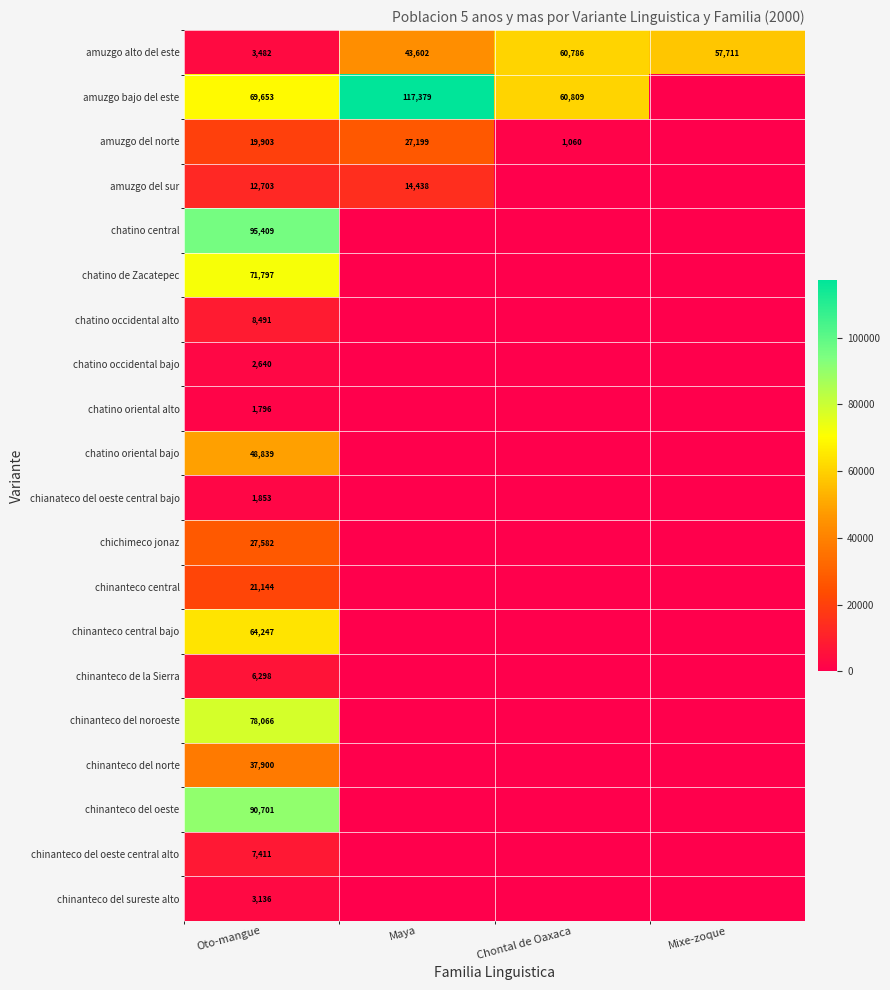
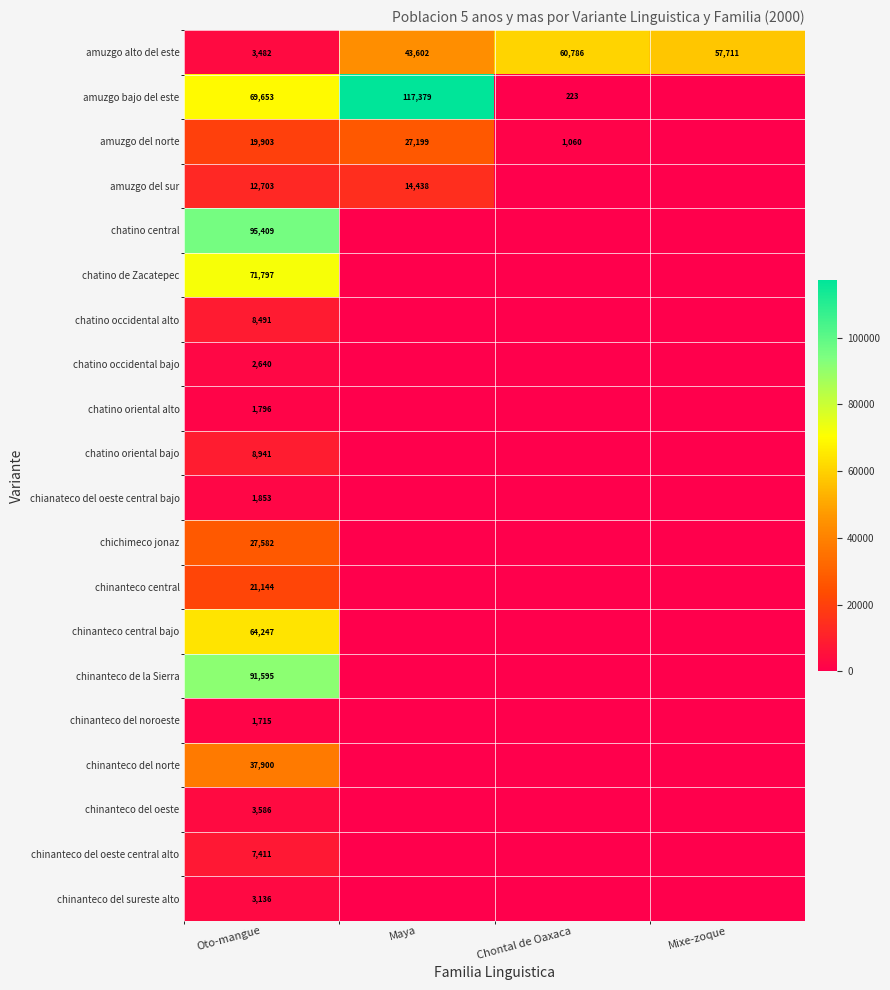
amuzgo bajo del este, Chontal de Oaxaca: 60,809 -> 223
chatino oriental bajo, Oto-mangue: 48,839 -> 8,941
chinanteco de la Sierra, Oto-mangue: 6,298 -> 91,595
chinanteco del noroeste, Oto-mangue: 78,066 -> 1,715
chinanteco del oeste, Oto-mangue: 90,701 -> 3,586
